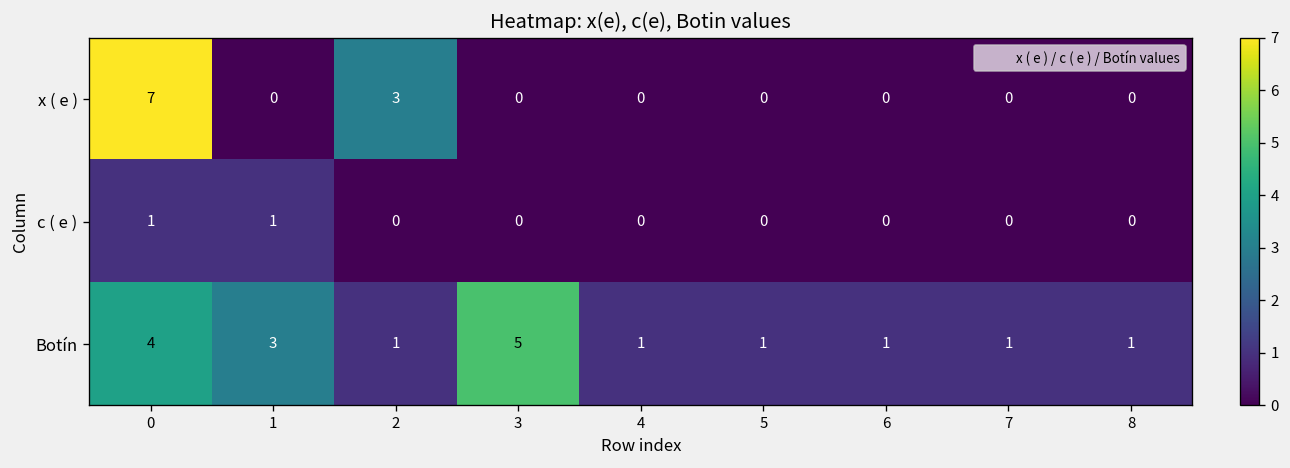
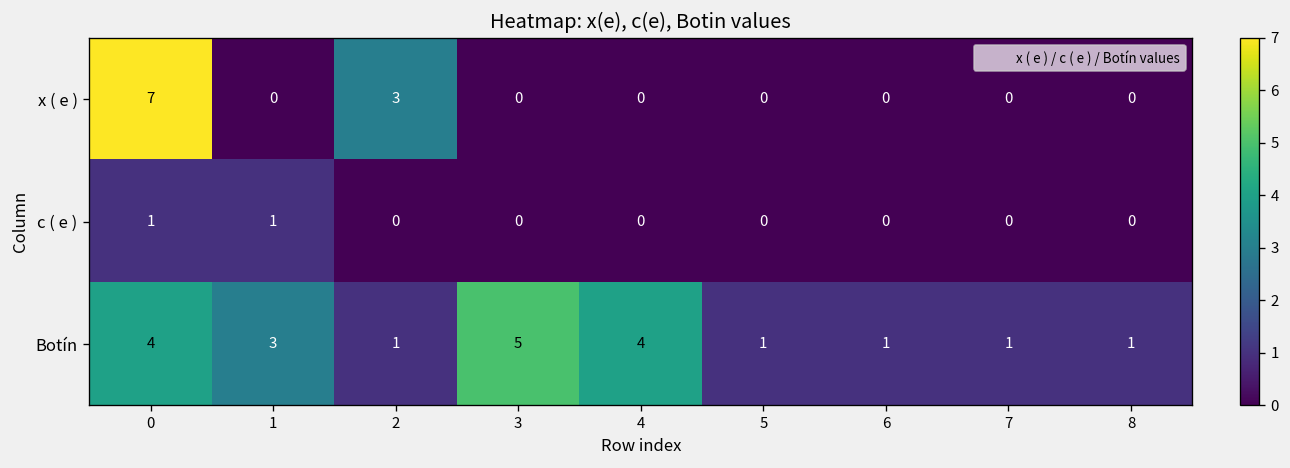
Botín, 4: 1 -> 4
